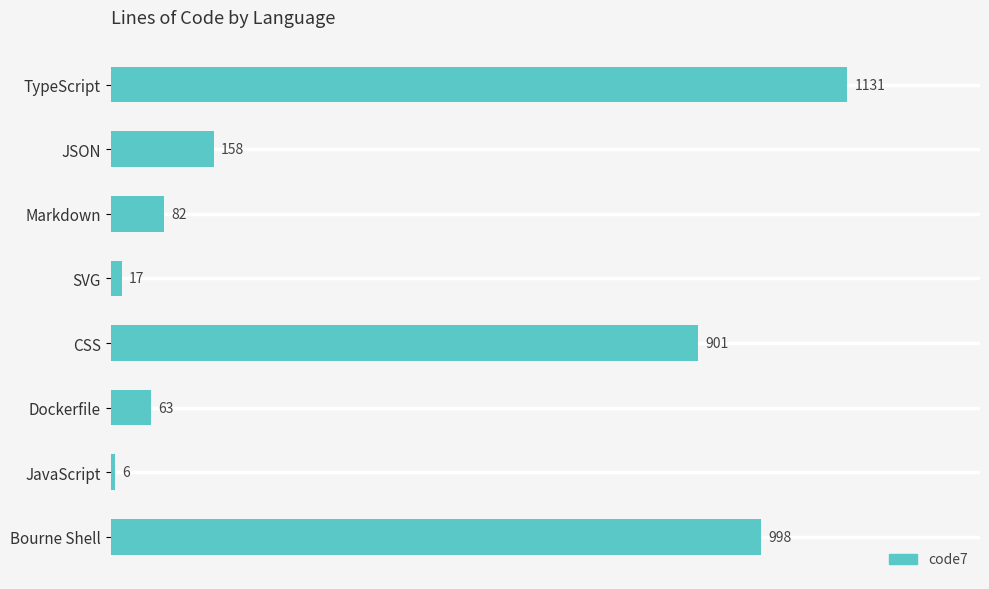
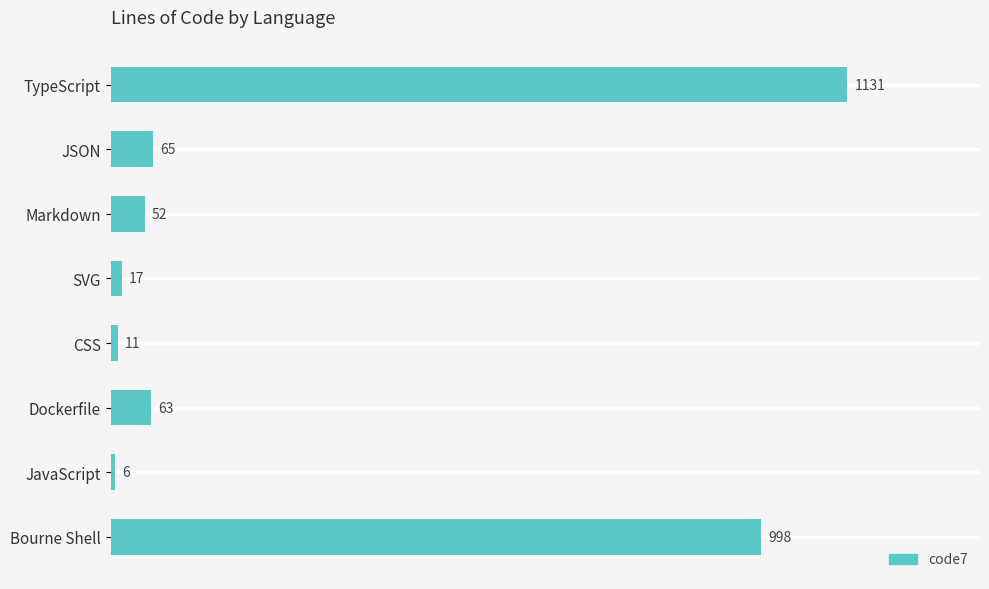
JSON: 158 -> 65
Markdown: 82 -> 52
CSS: 901 -> 11
